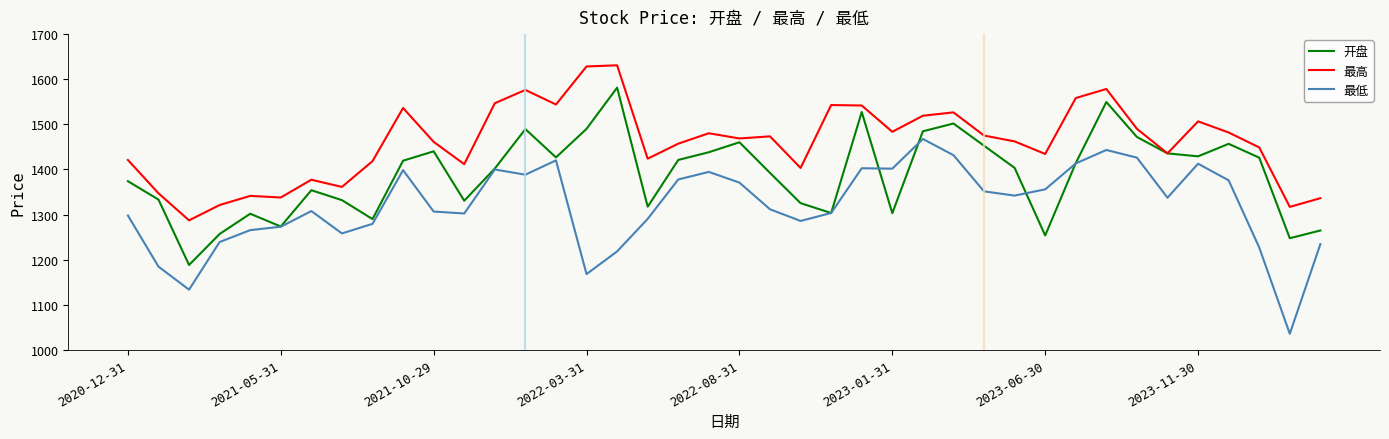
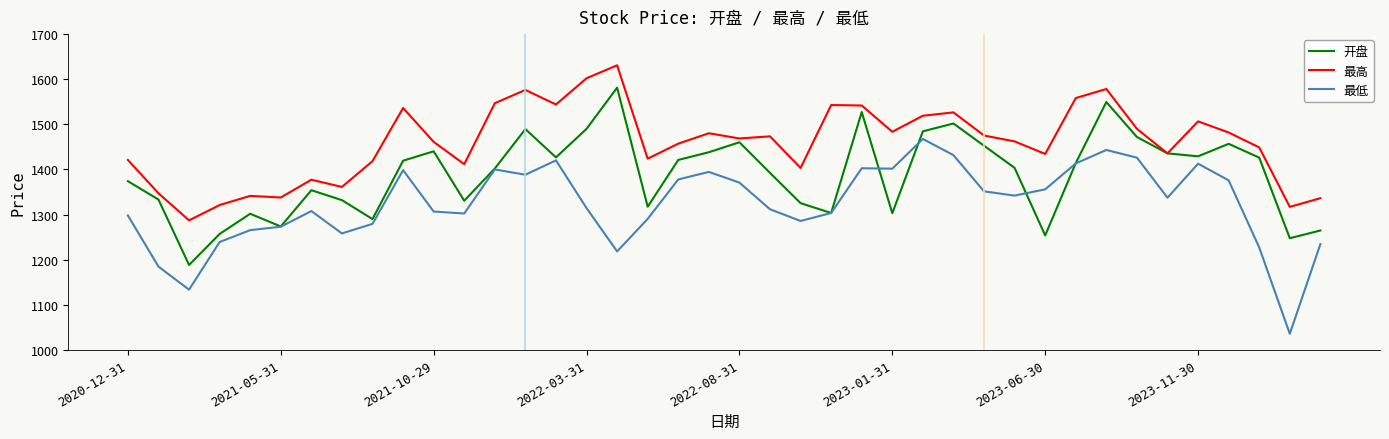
最高, 2022-03-31: 1630 -> 1600
最低, 2022-03-31: 1170 -> 1310
